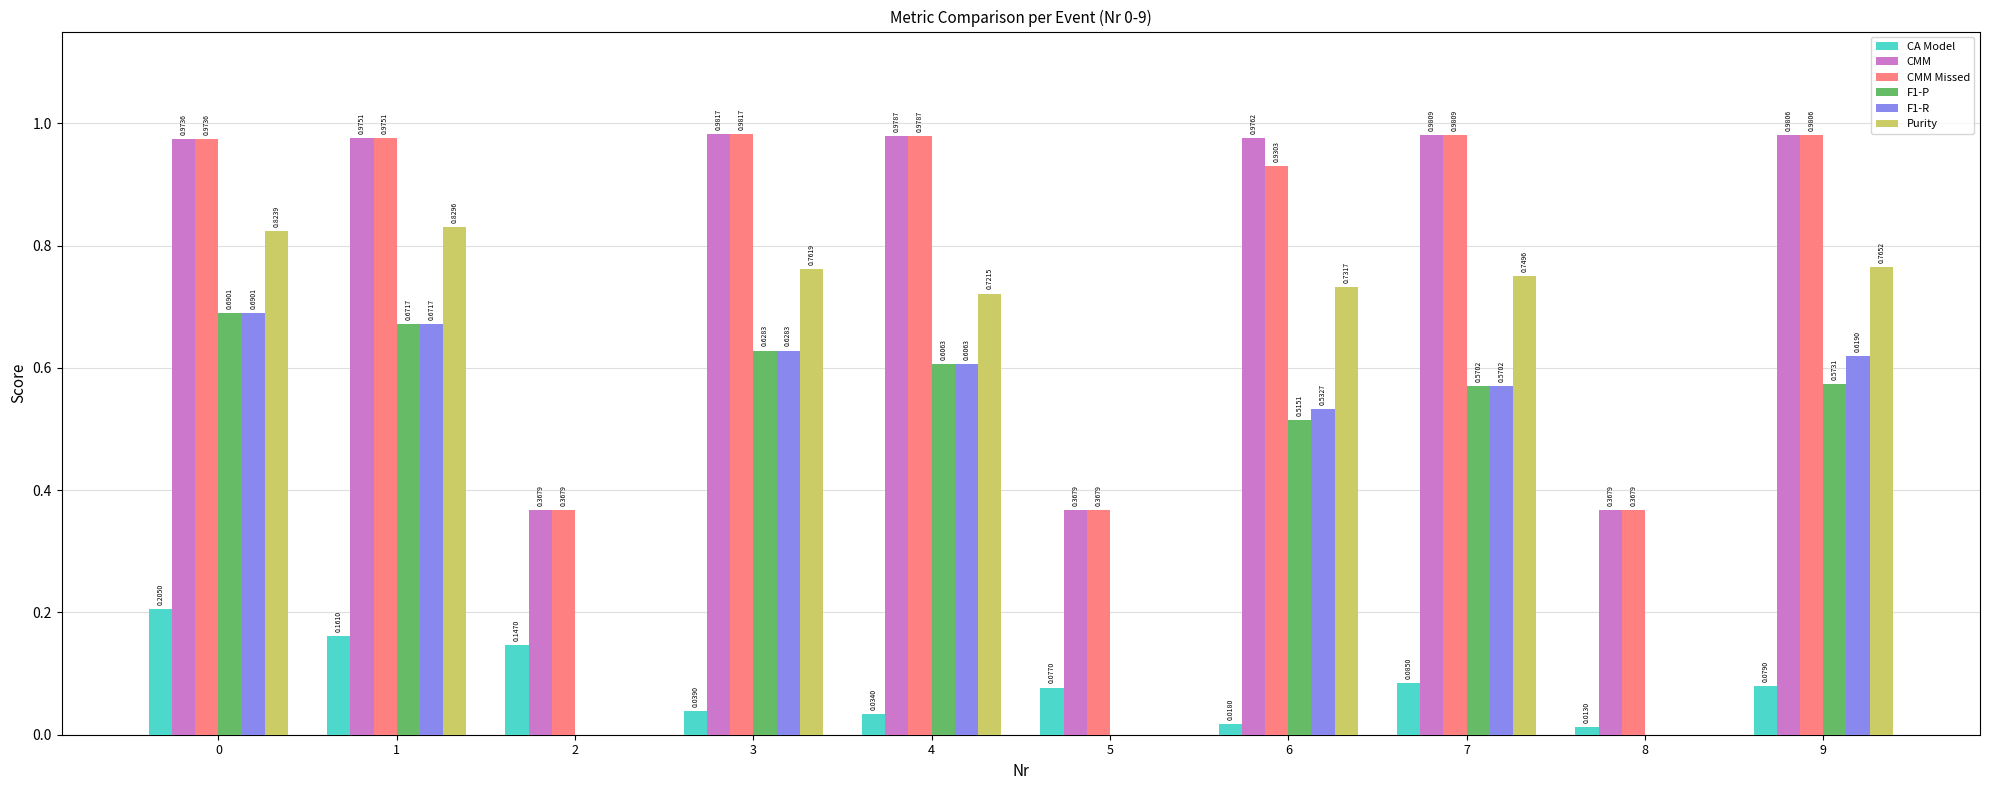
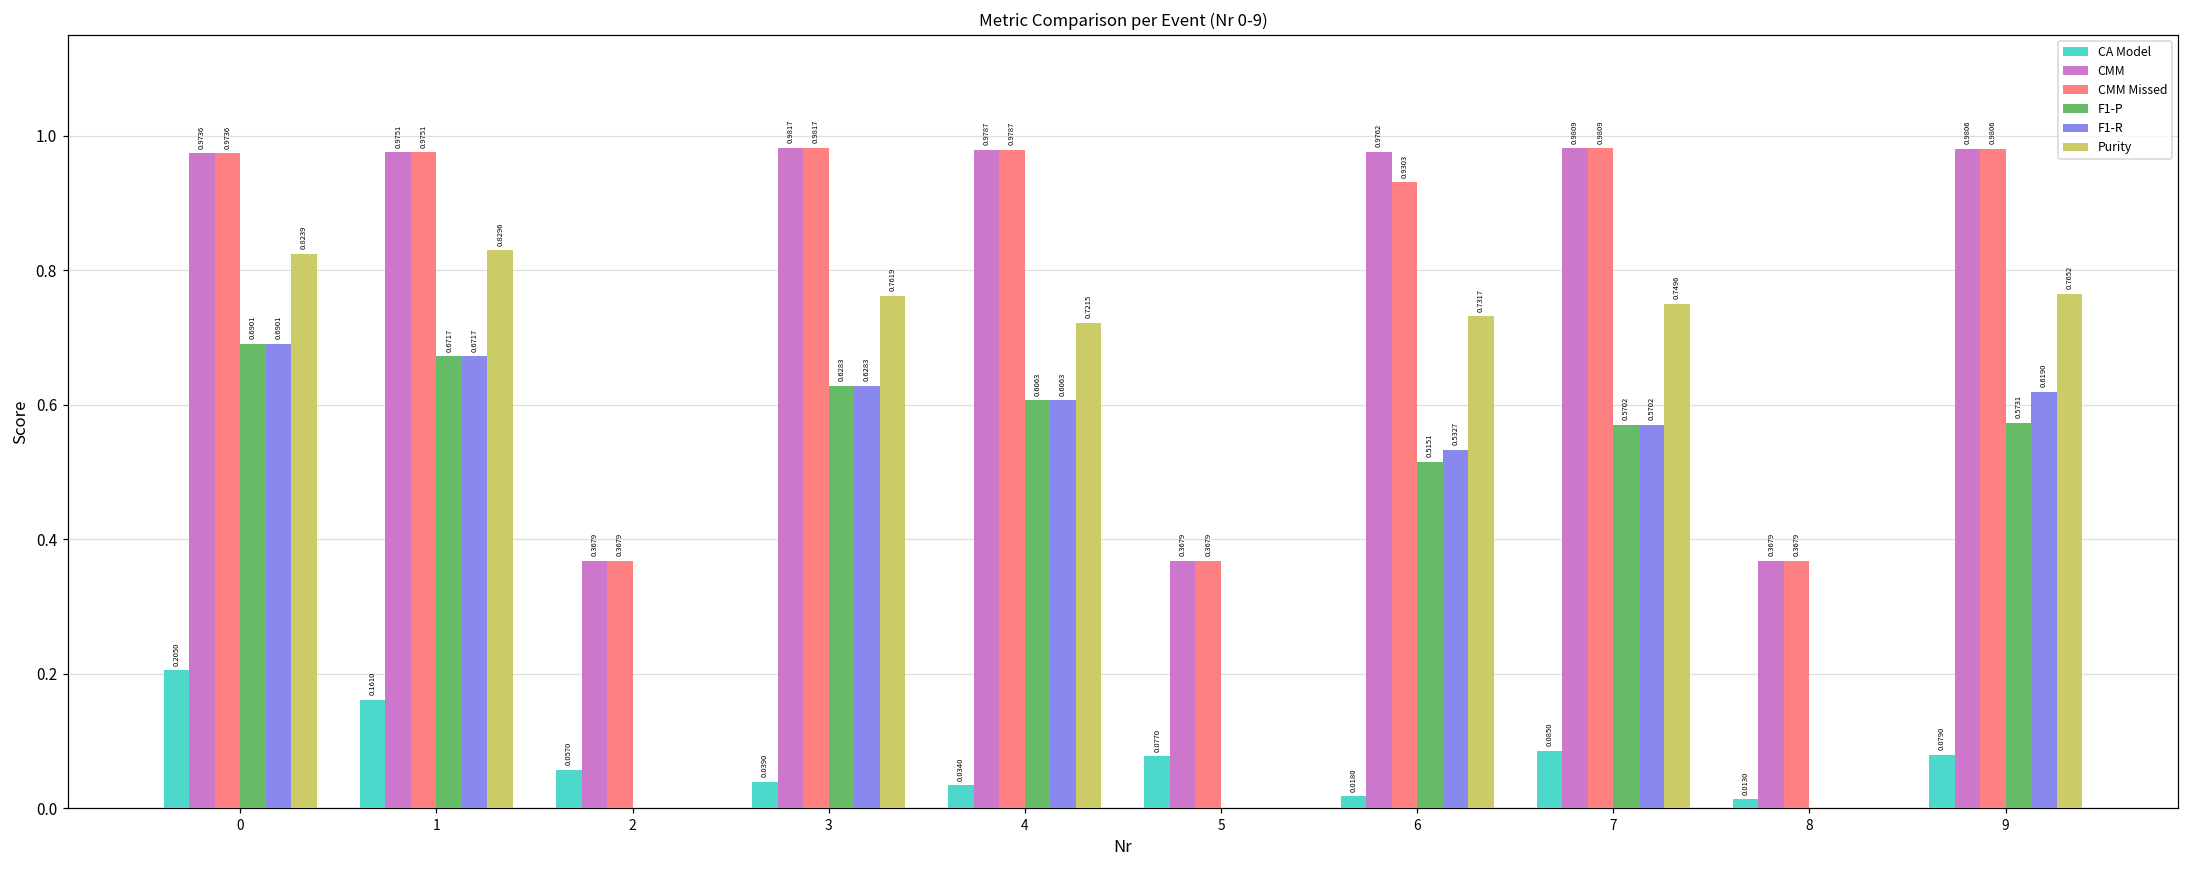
CA Model, 2: 0.1470 -> 0.0570
